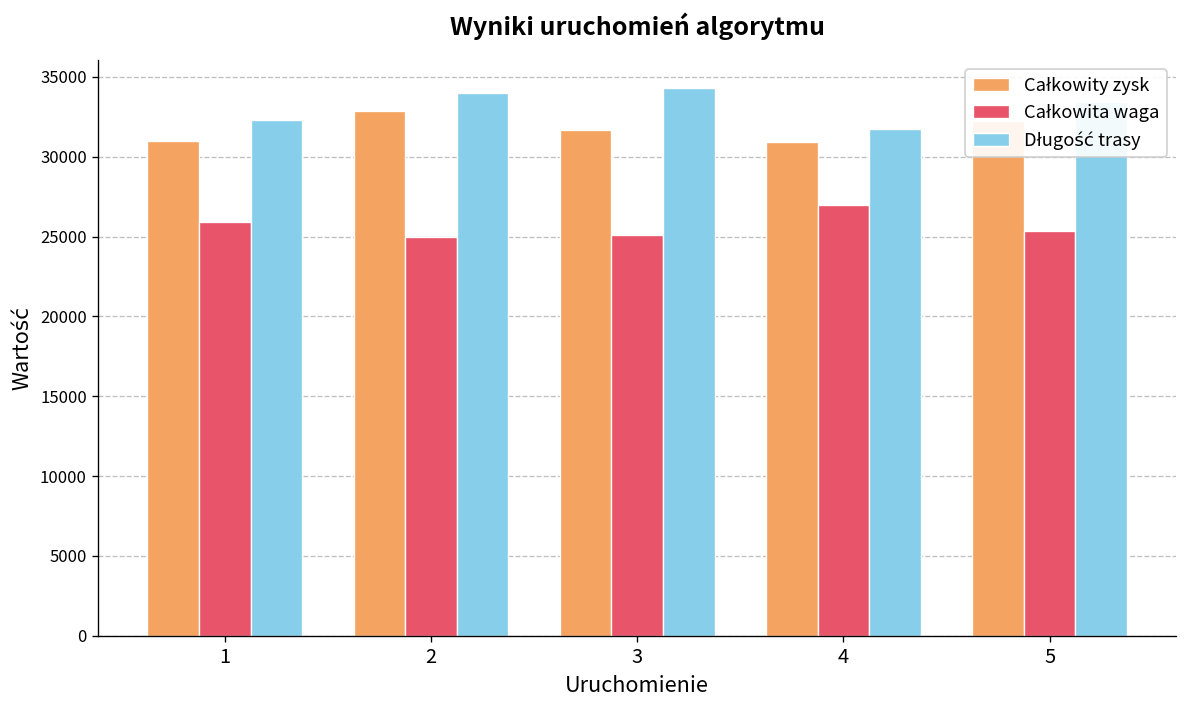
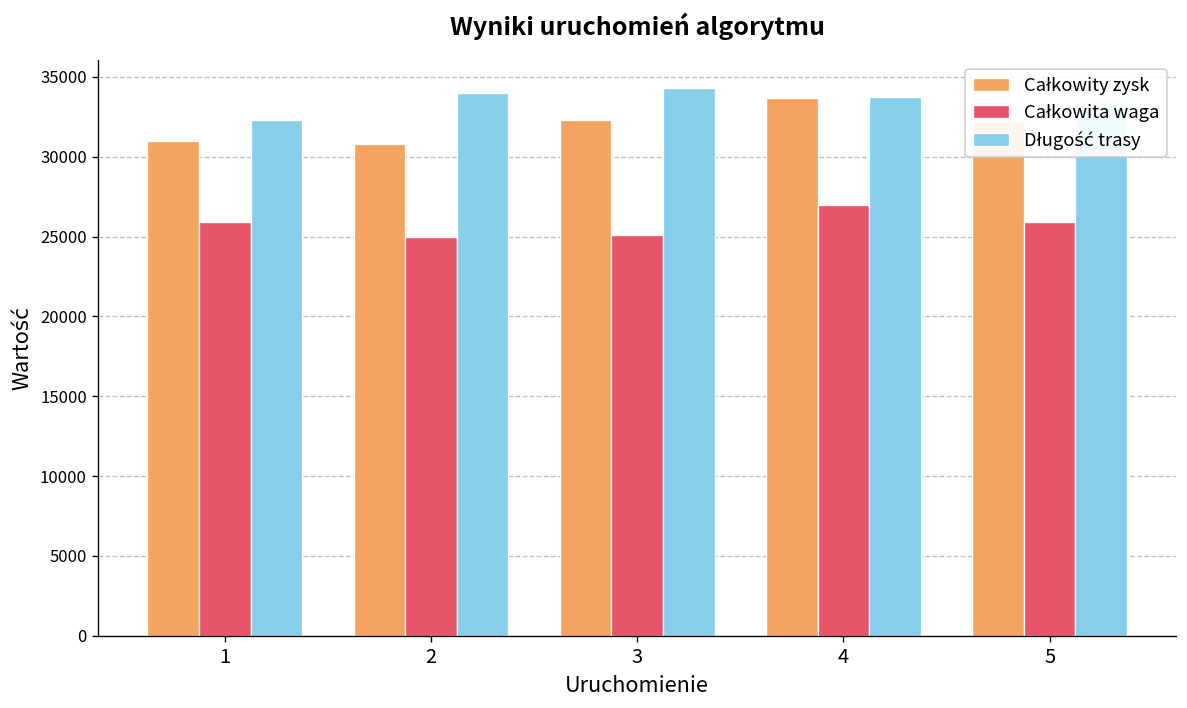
Całkowity zysk, 2: 32800 -> 30800
Całkowity zysk, 3: 31700 -> 32300
Całkowity zysk, 4: 30900 -> 33700
Długość trasy, 4: 31700 -> 33700
Całkowita waga, 5: 25300 -> 25900
